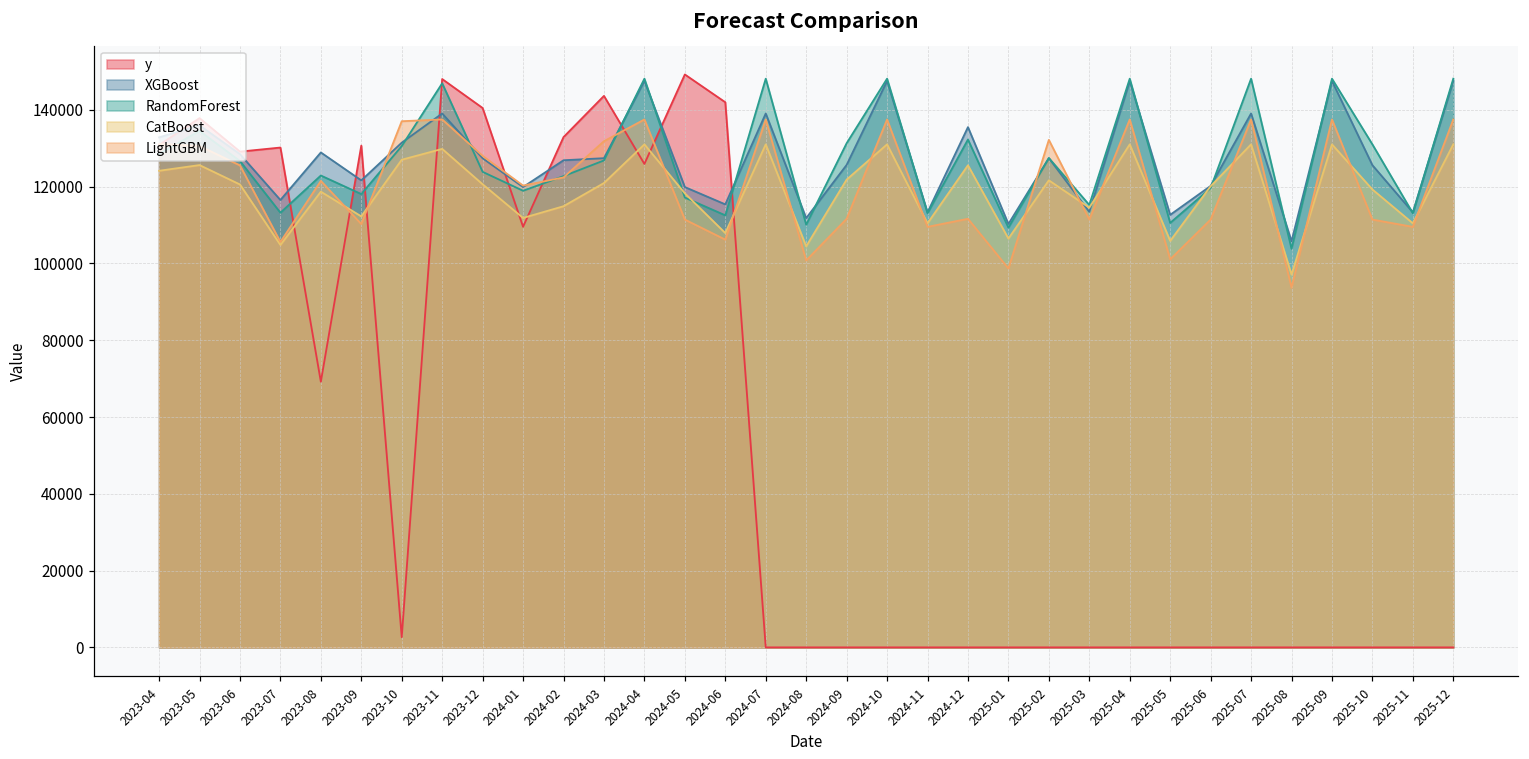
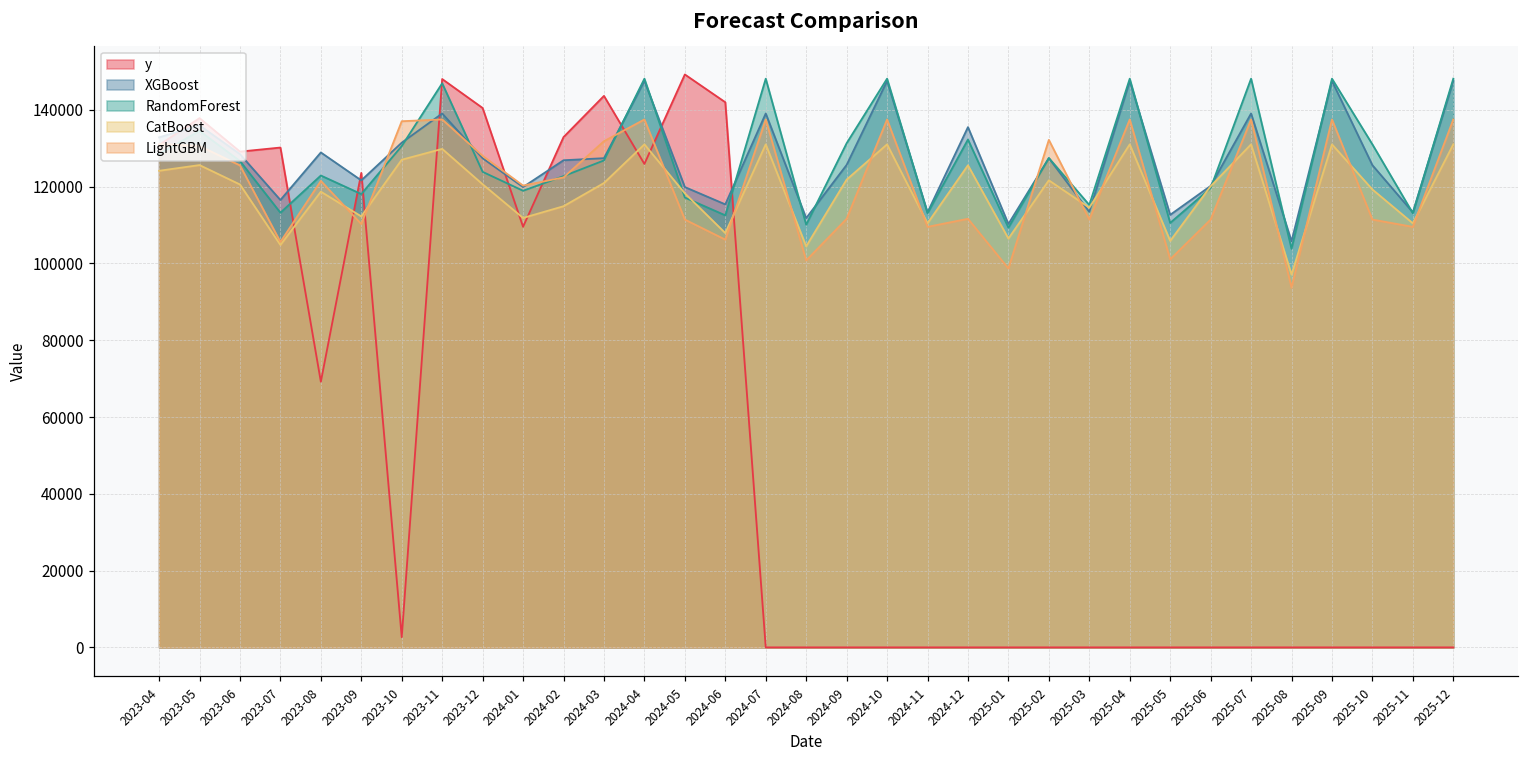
y, 2023-09: 131000 -> 124000
